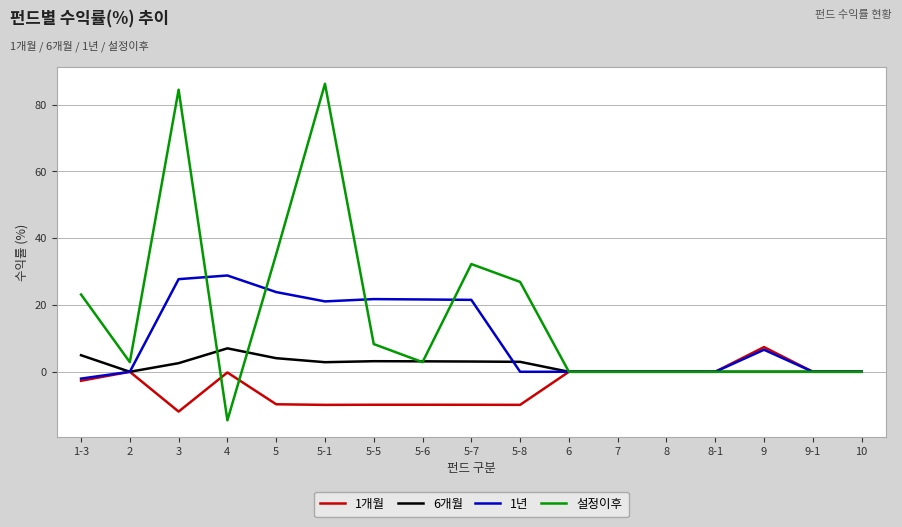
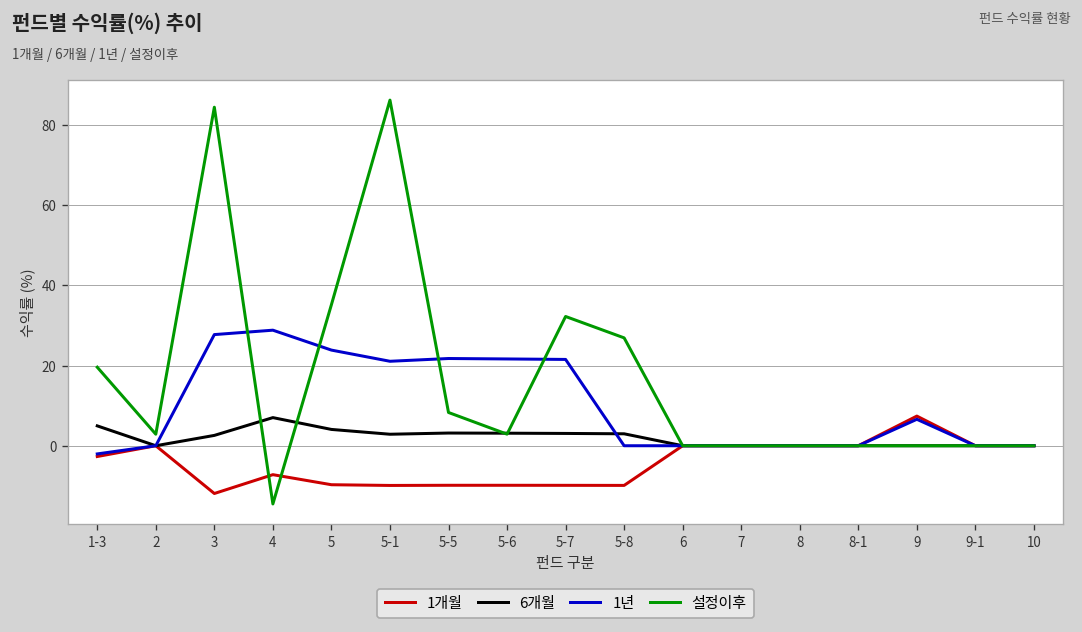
설정이후, 1-3: 23 -> 20
1개월, 4: 0 -> -7
